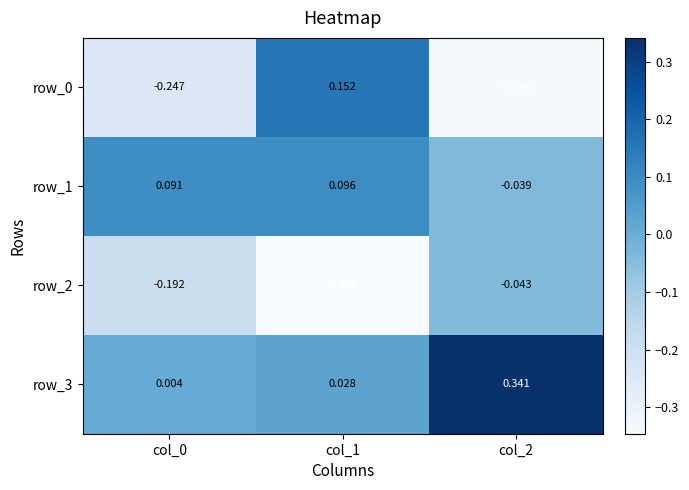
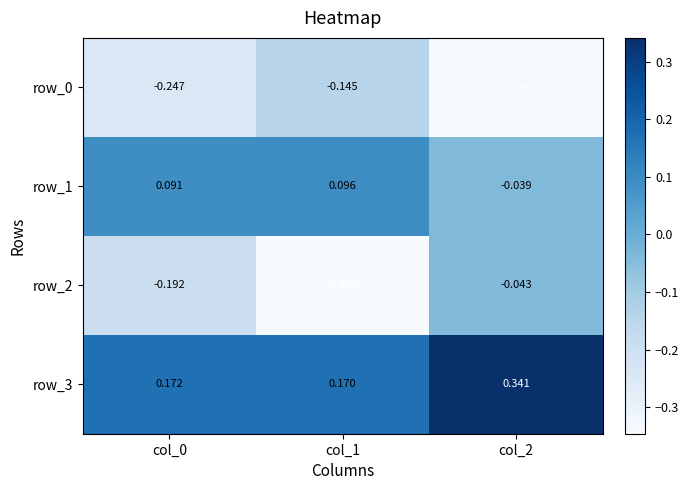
row_0, col_1: 0.152 -> -0.145
row_3, col_0: 0.004 -> 0.172
row_3, col_1: 0.028 -> 0.170
